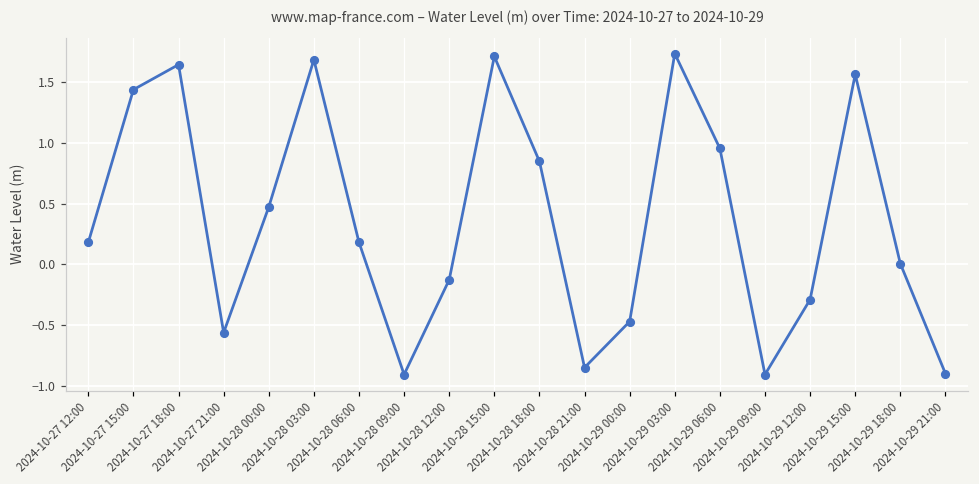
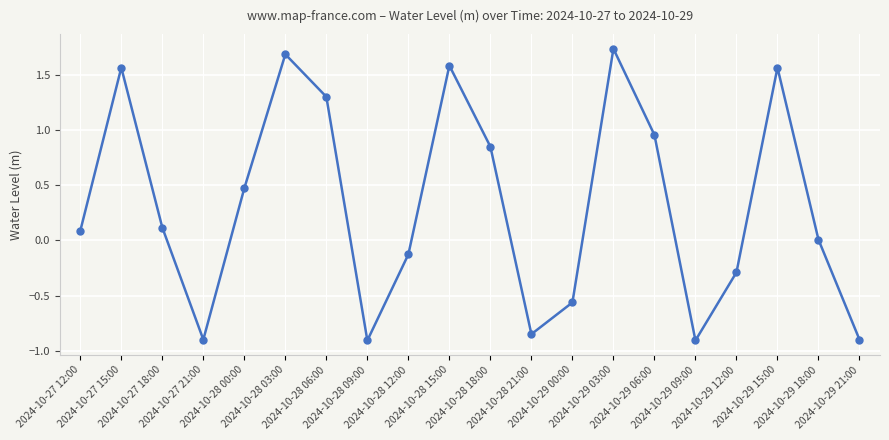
2024-10-27 12:00: 0.18 -> 0.09
2024-10-27 15:00: 1.44 -> 1.56
2024-10-27 18:00: 1.64 -> 0.12
2024-10-27 21:00: -0.56 -> -0.90
2024-10-28 06:00: 0.18 -> 1.30
2024-10-28 15:00: 1.71 -> 1.58
2024-10-29 00:00: -0.47 -> -0.56
